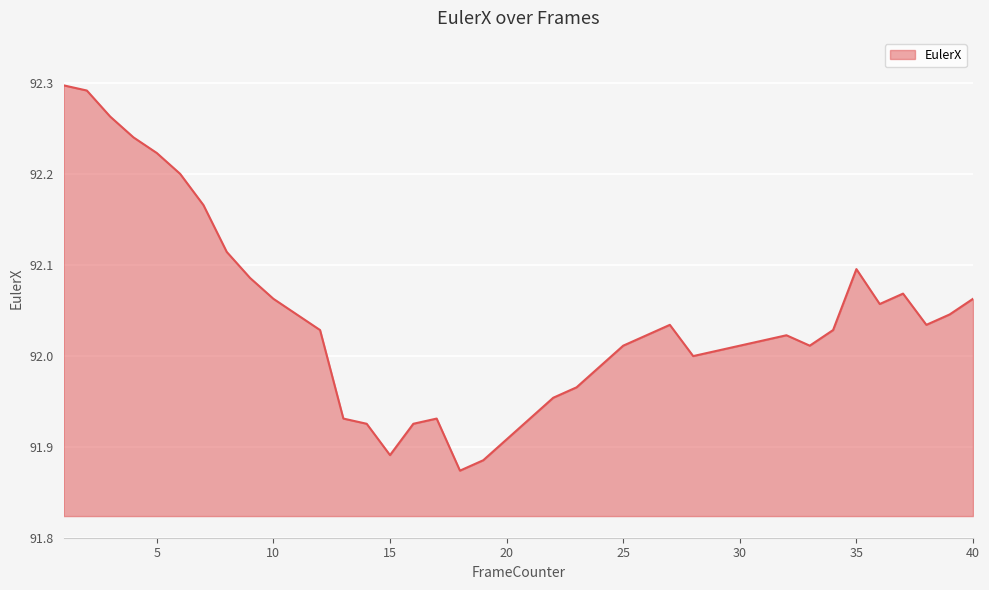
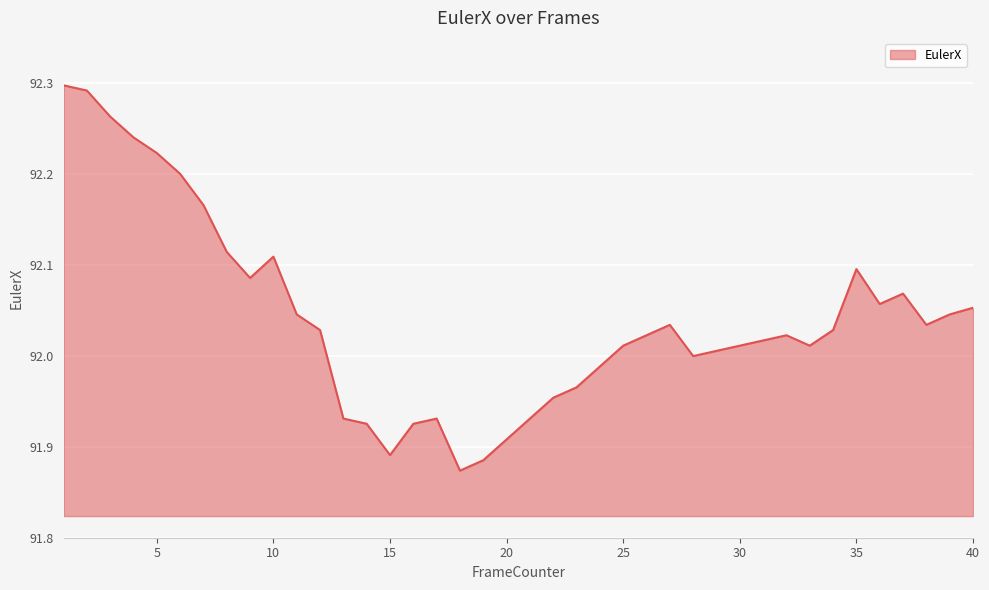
10: 92.06 -> 92.11
40: 92.06 -> 92.05
